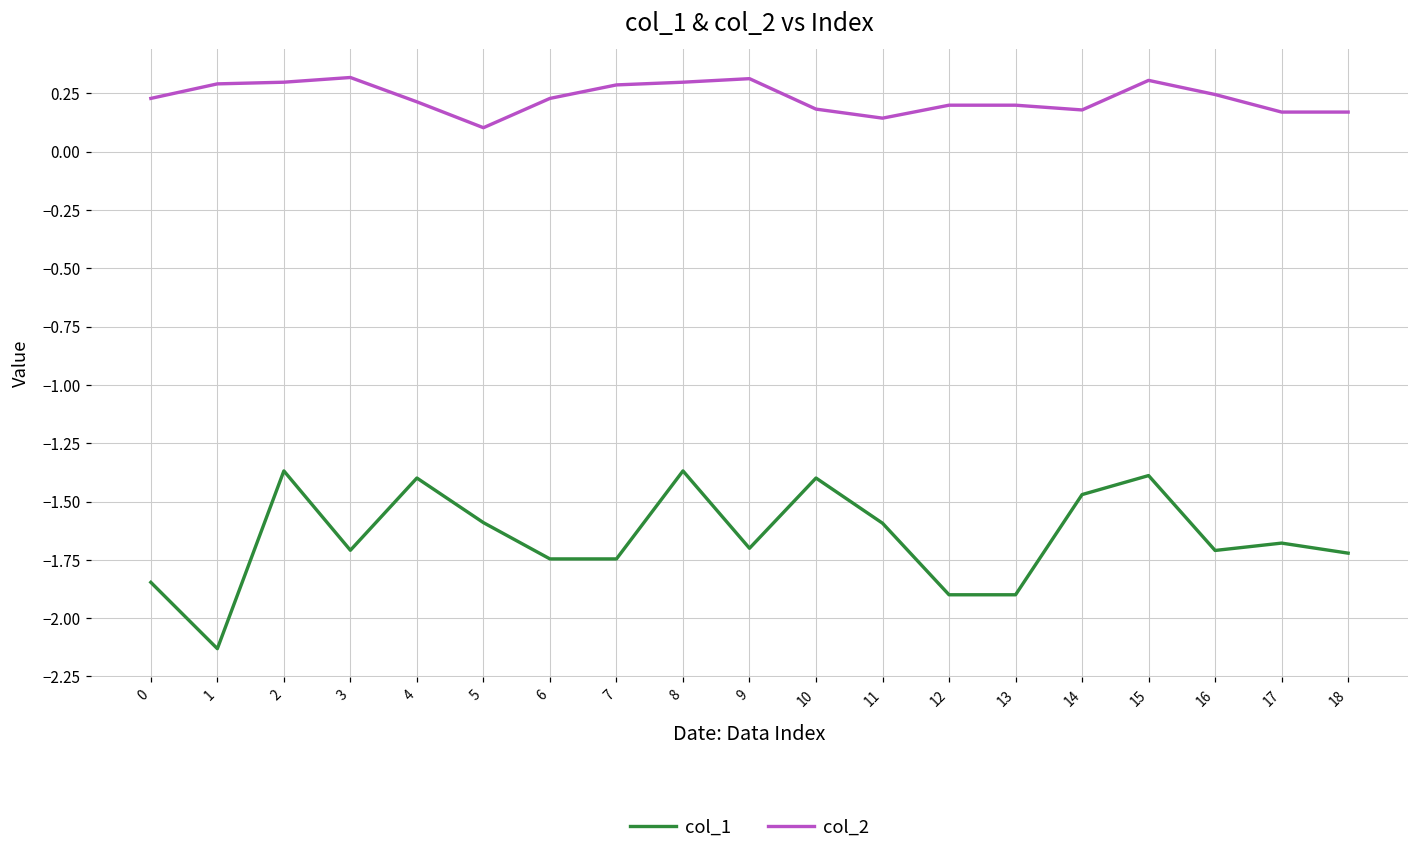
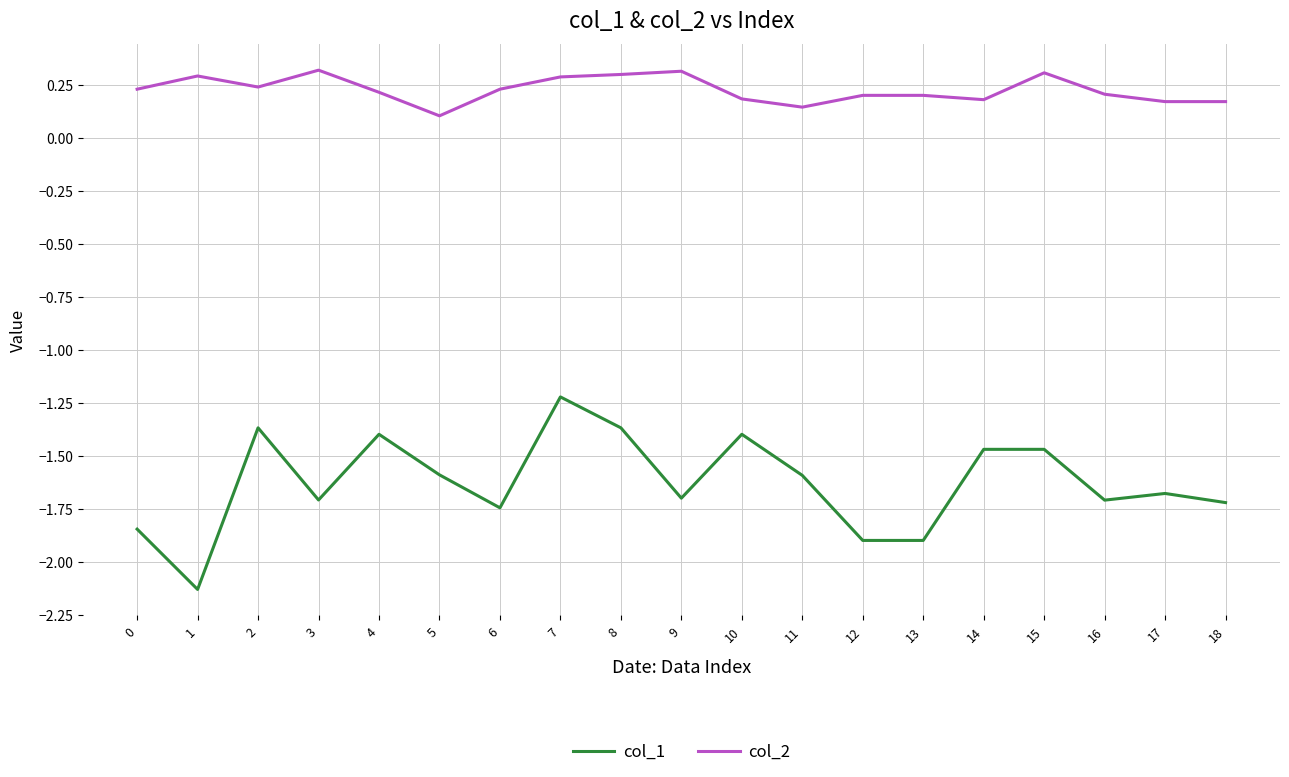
col_2, 2: 0.30 -> 0.24
col_1, 7: -1.75 -> -1.22
col_1, 15: -1.39 -> -1.47
col_2, 16: 0.25 -> 0.20
